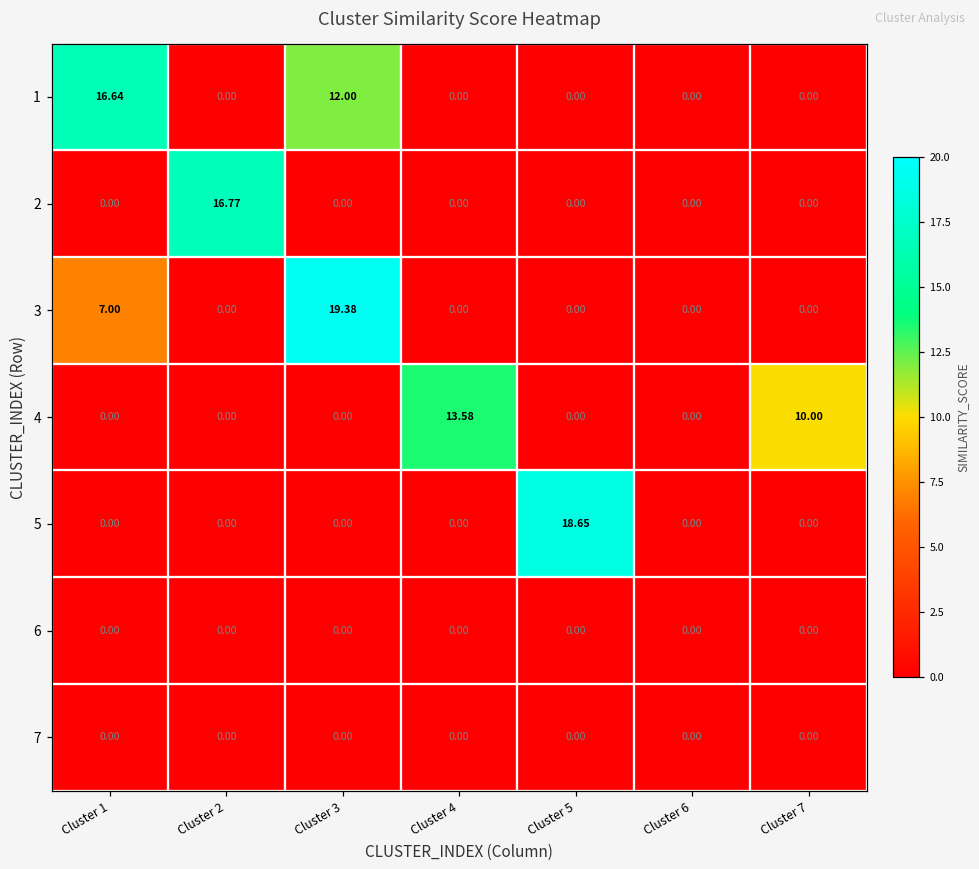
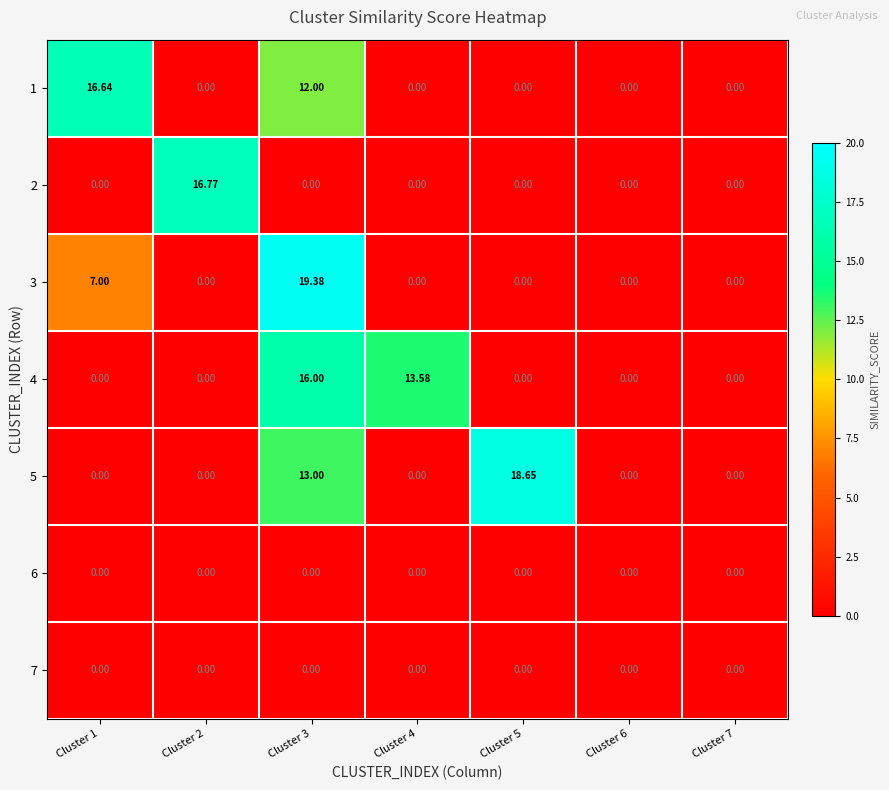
4, Cluster 3: 0.00 -> 16.00
4, Cluster 7: 10.00 -> 0.00
5, Cluster 3: 0.00 -> 13.00
